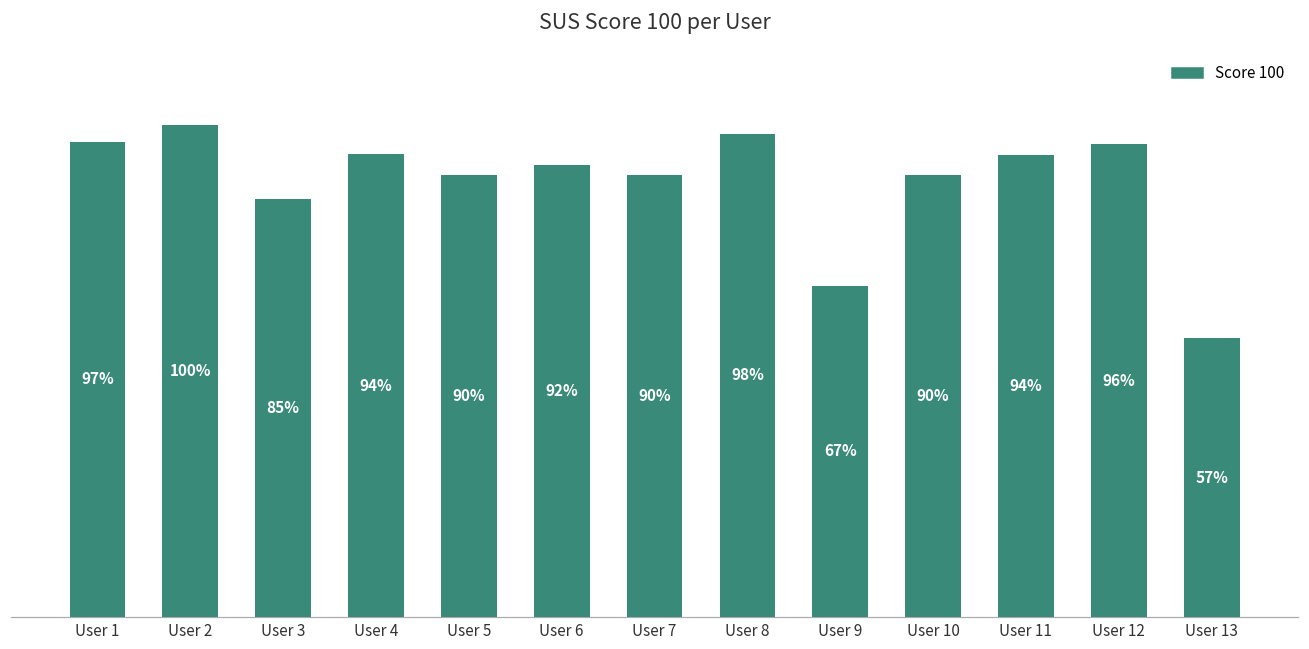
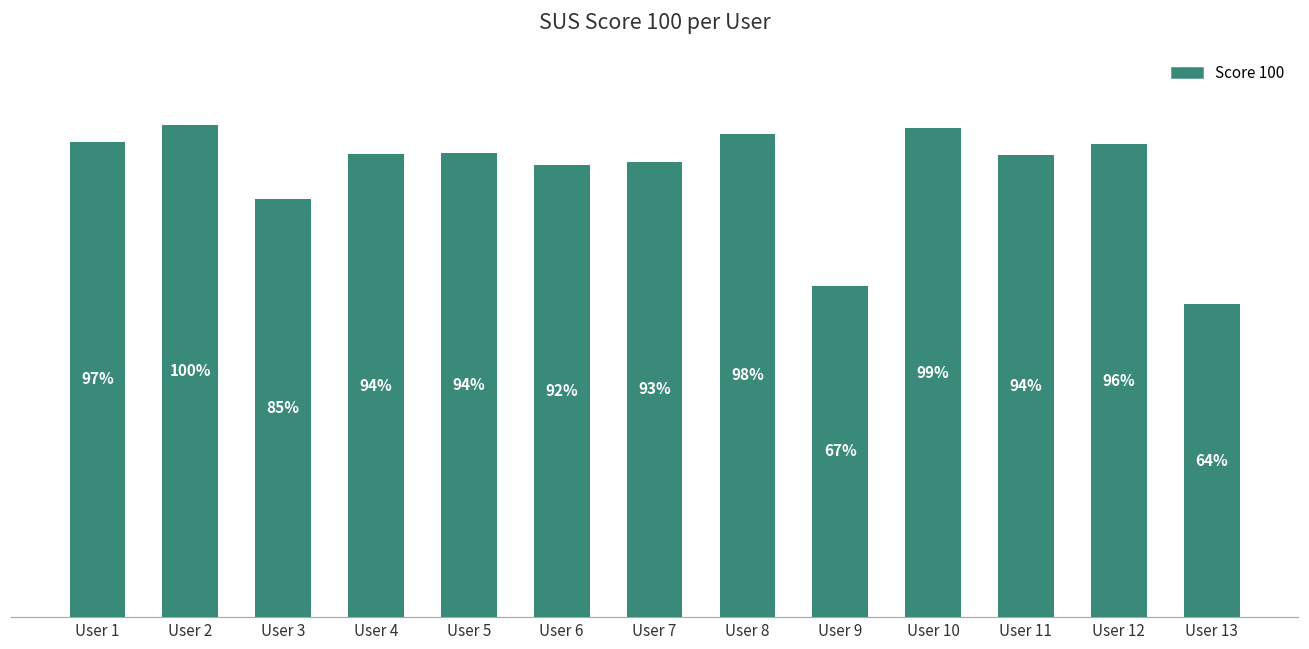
User 5: 90% -> 94%
User 7: 90% -> 93%
User 10: 90% -> 99%
User 13: 57% -> 64%
